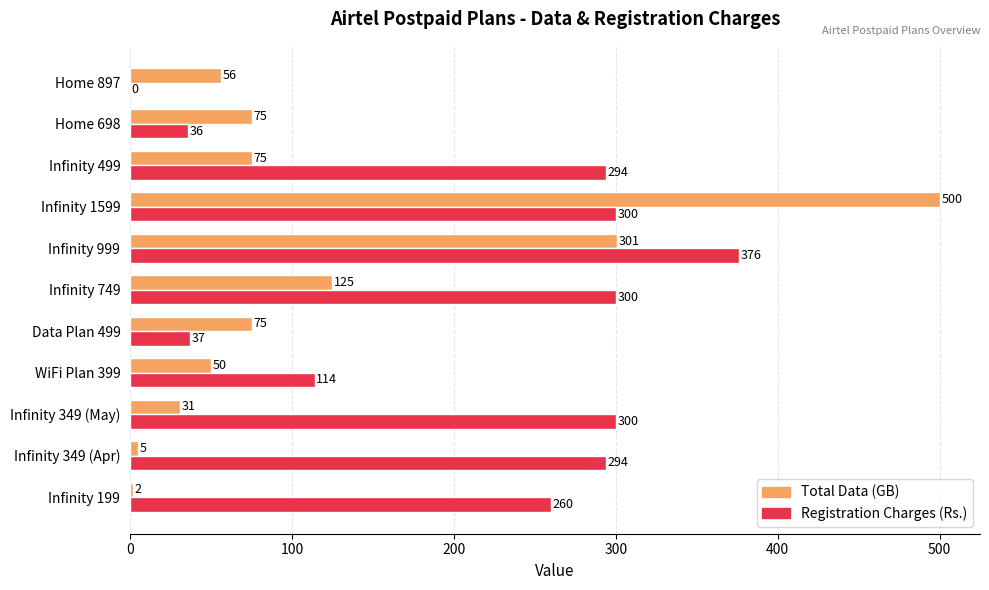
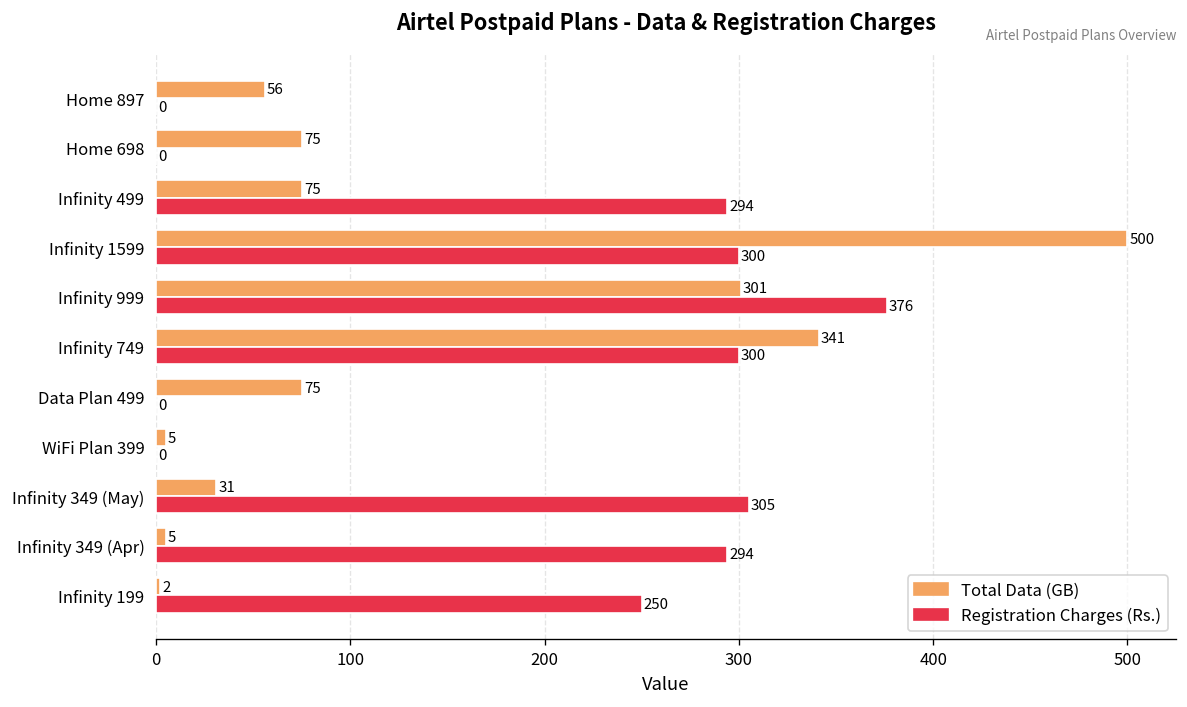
Registration Charges (Rs.), Home 698: 36 -> 0
Total Data (GB), Infinity 749: 125 -> 341
Registration Charges (Rs.), Data Plan 499: 37 -> 0
Total Data (GB), WiFi Plan 399: 50 -> 5
Registration Charges (Rs.), WiFi Plan 399: 114 -> 0
Registration Charges (Rs.), Infinity 349 (May): 300 -> 305
Registration Charges (Rs.), Infinity 199: 260 -> 250
